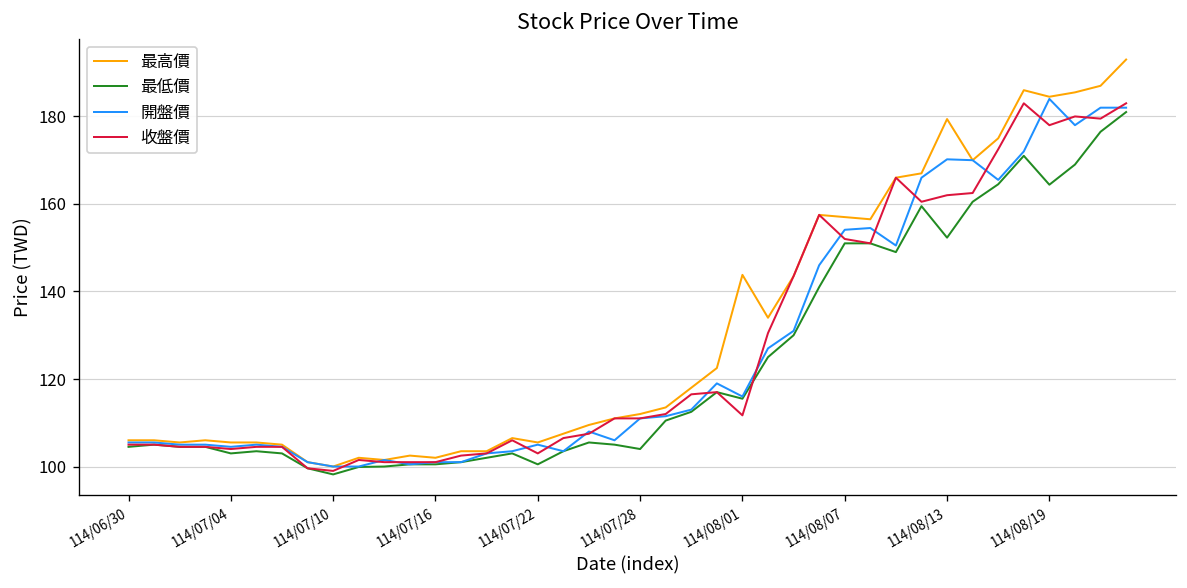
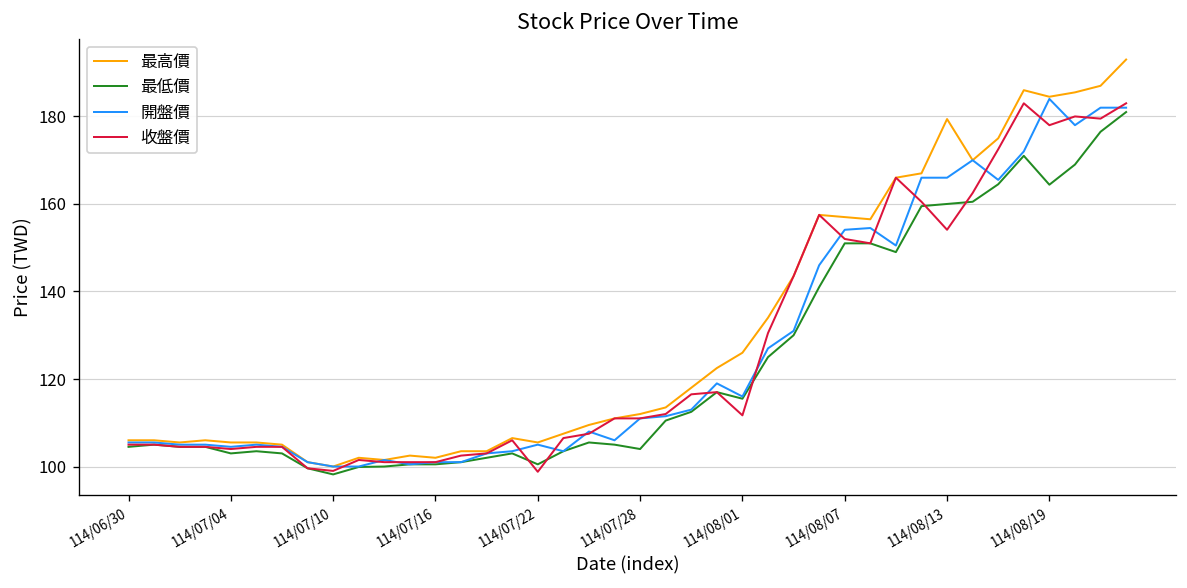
收盤價, 114/07/22: 103 -> 99
最高價, 114/08/01: 144 -> 126
最低價, 114/08/13: 152 -> 160
開盤價, 114/08/13: 170 -> 166
收盤價, 114/08/13: 162 -> 154
